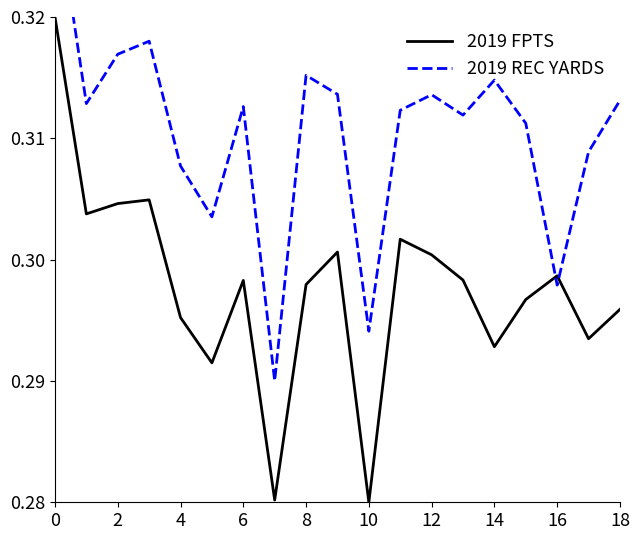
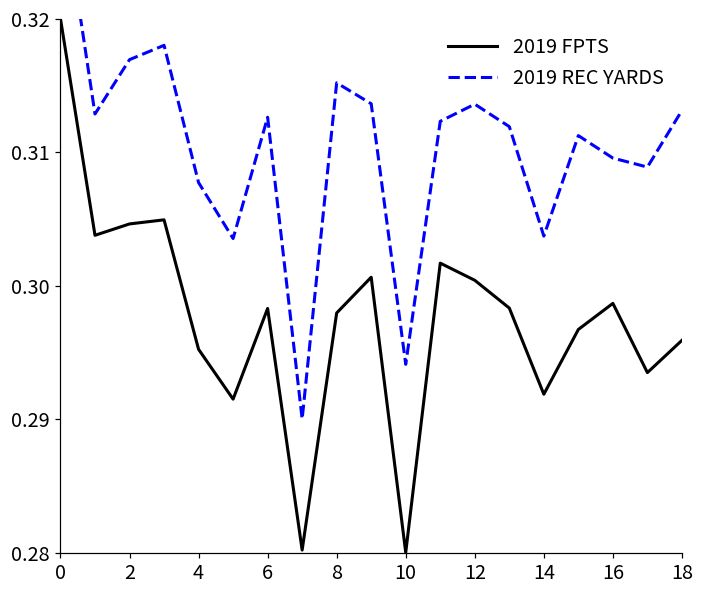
2019 FPTS, 14: 0.2928 -> 0.2919
2019 REC YARDS, 14: 0.3148 -> 0.3037
2019 REC YARDS, 16: 0.2979 -> 0.3096
